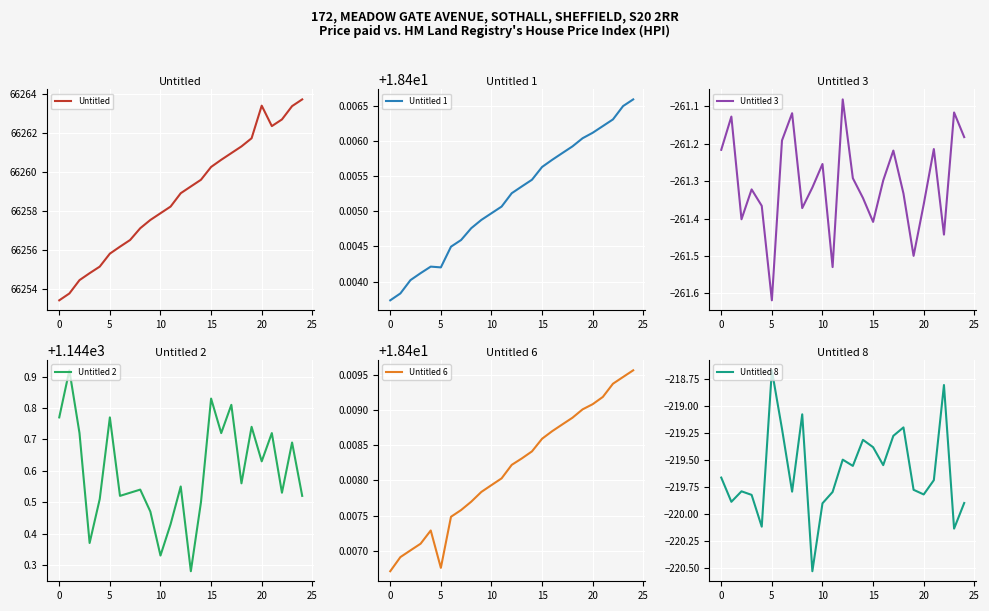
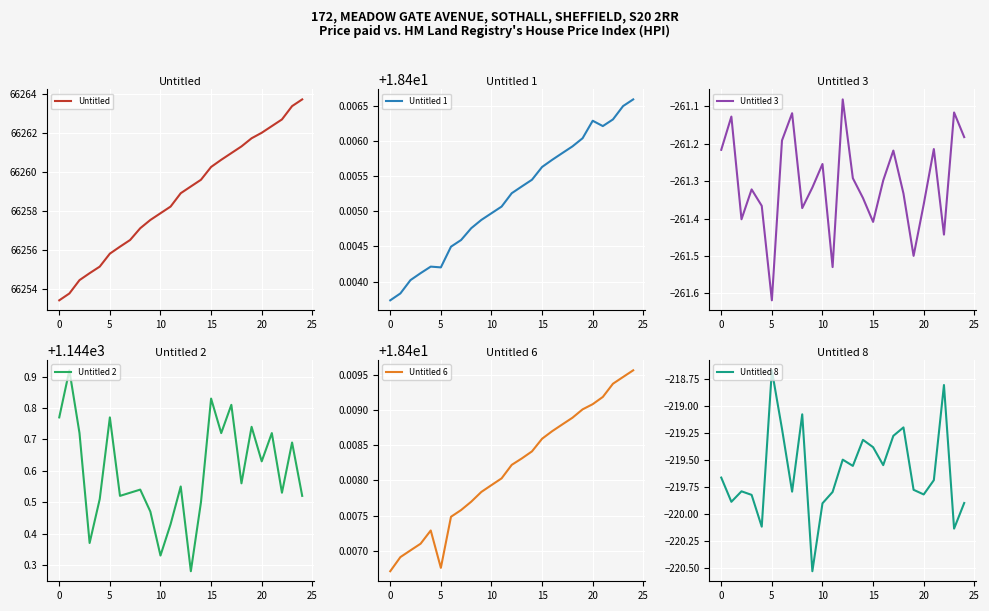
Untitled, 20: 66263.4 -> 66262.0
Untitled 1, 20: 18.4061 -> 18.4063
